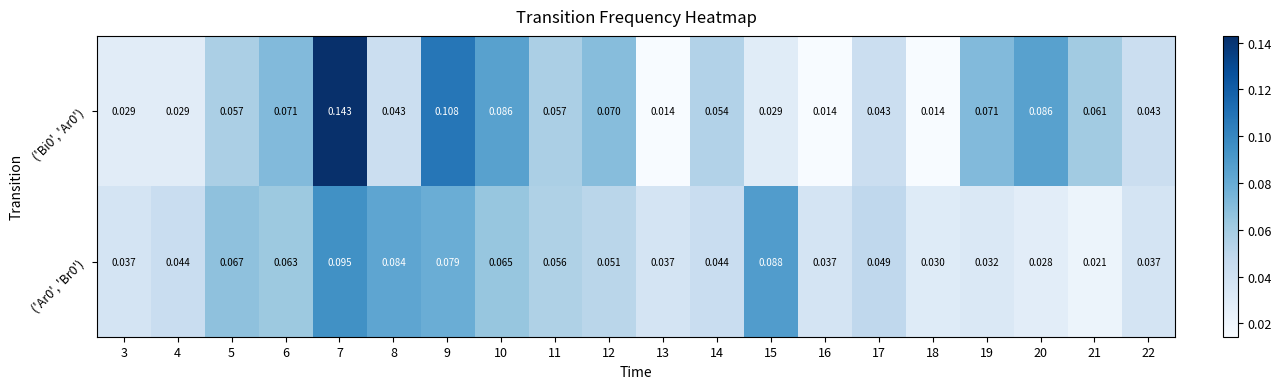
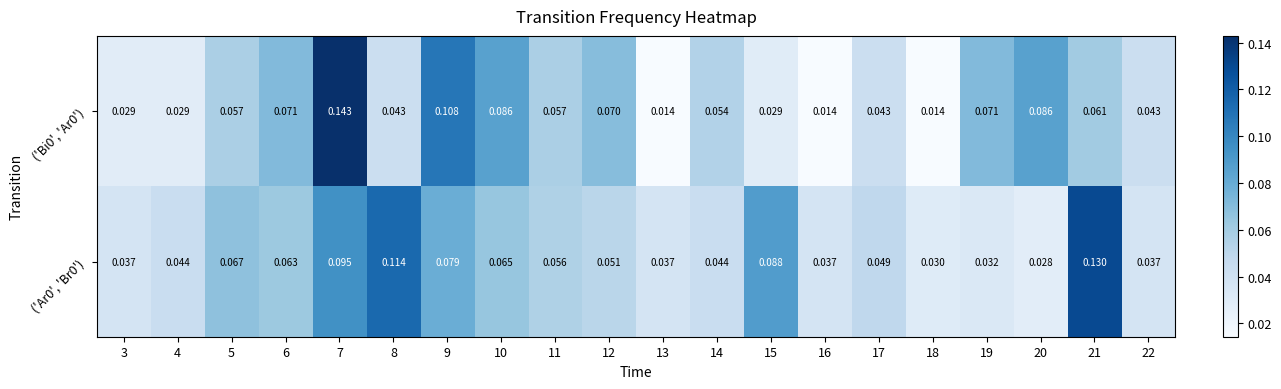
('Ar0', 'Br0'), 8: 0.084 -> 0.114
('Ar0', 'Br0'), 21: 0.021 -> 0.130
